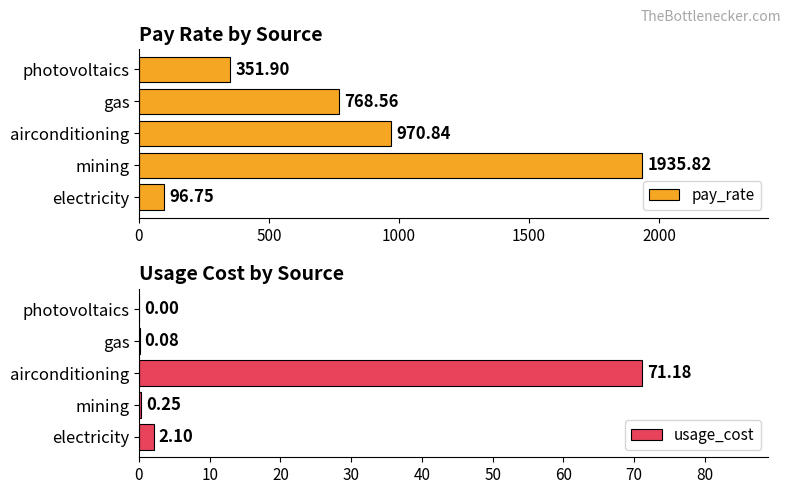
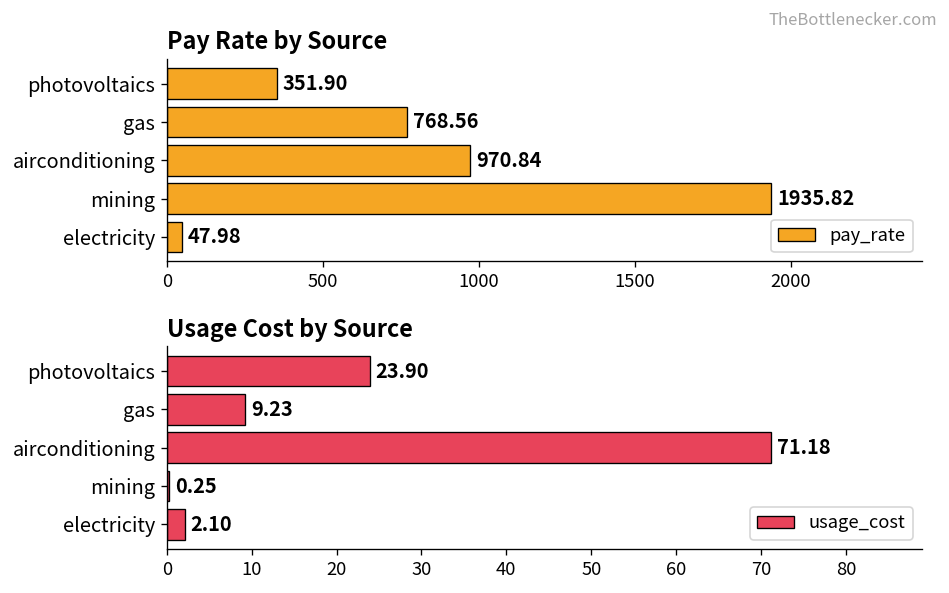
Pay Rate by Source, electricity: 96.75 -> 47.98
Usage Cost by Source, photovoltaics: 0.00 -> 23.90
Usage Cost by Source, gas: 0.08 -> 9.23
